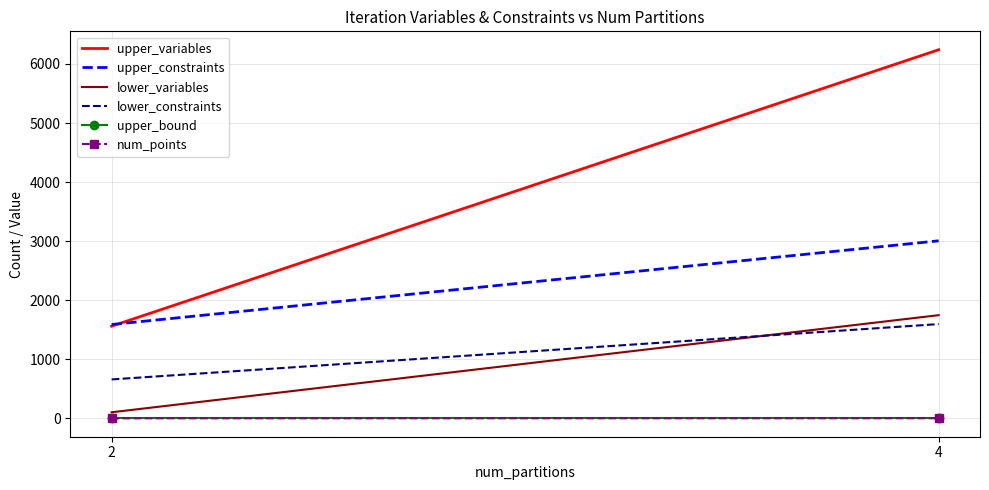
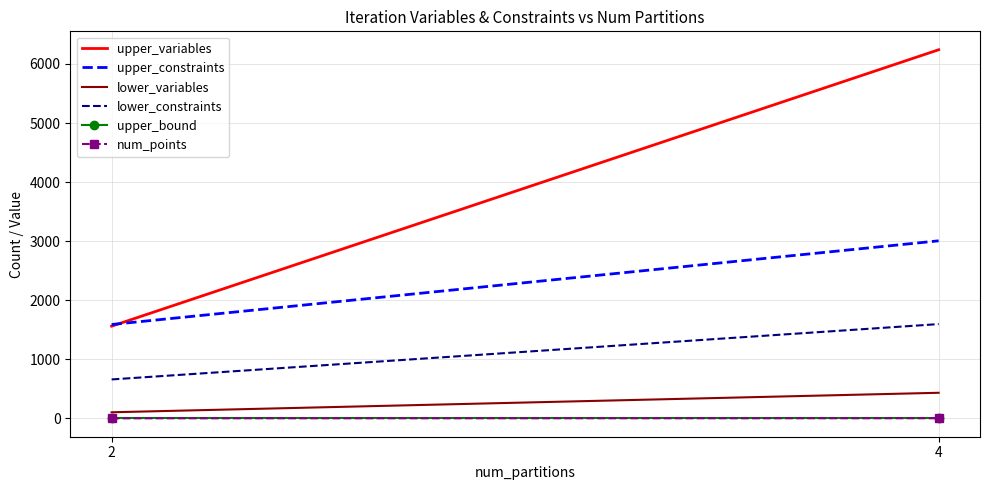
lower_variables, 4: 1700 -> 400
